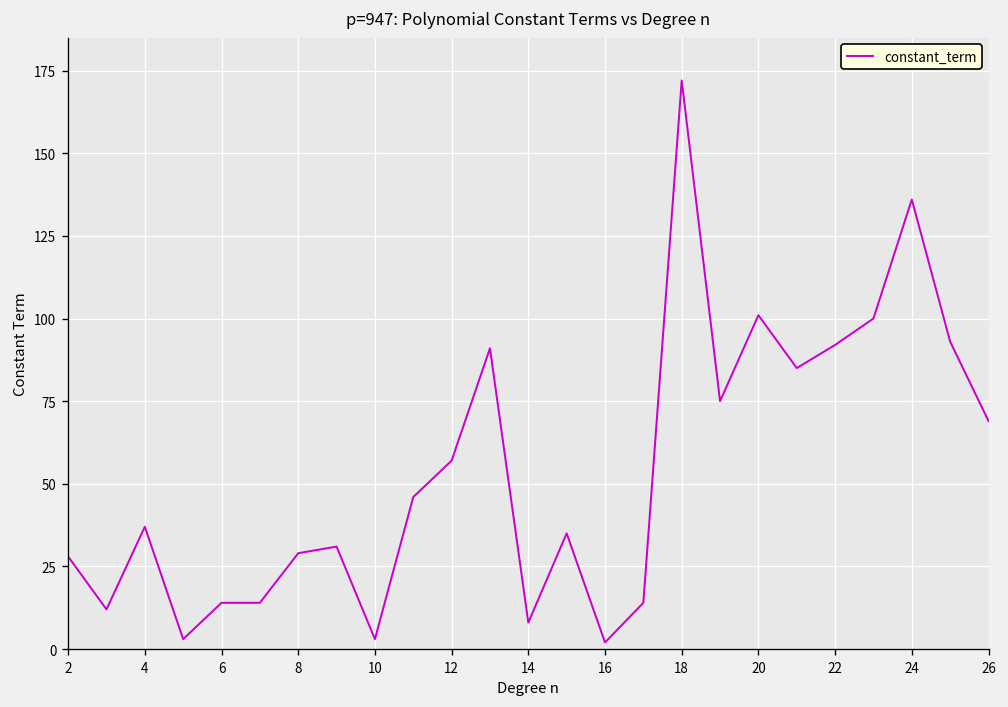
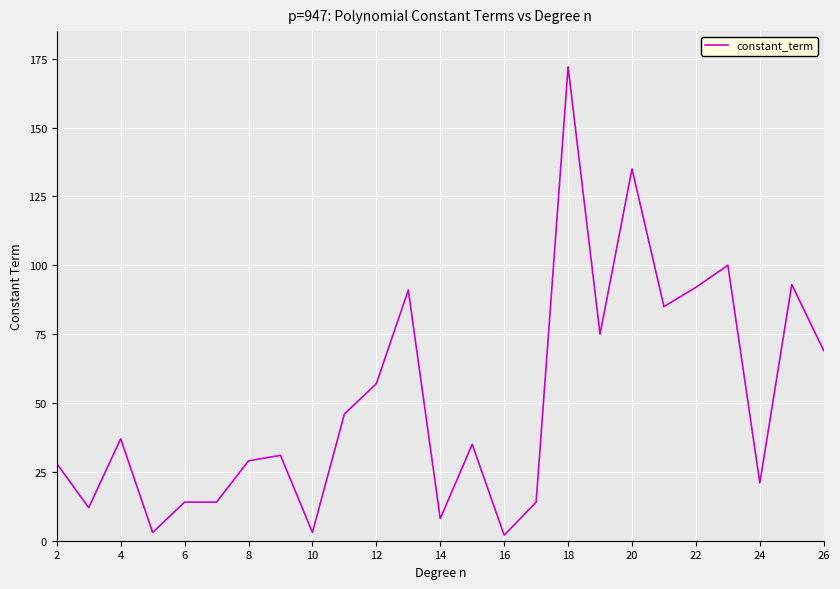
20: 101 -> 135
24: 136 -> 21
